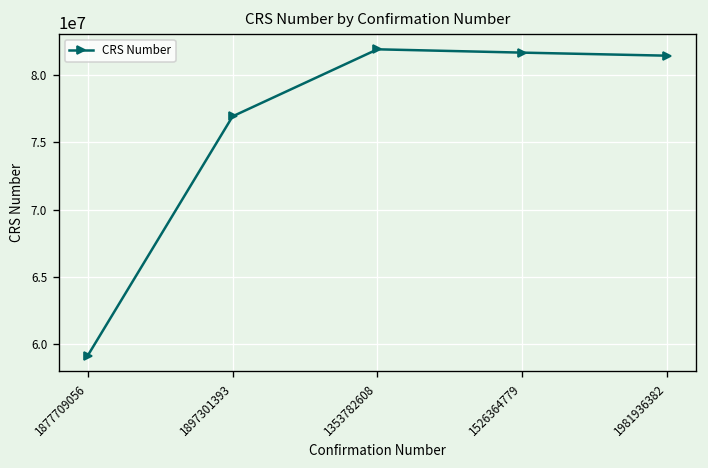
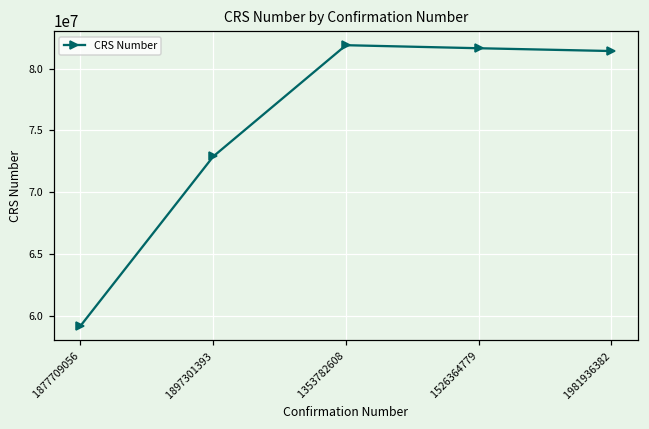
1897301393: 76900000 -> 72900000
